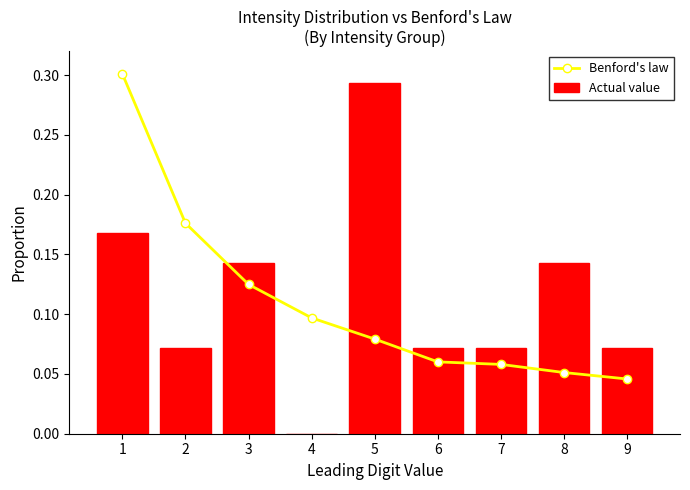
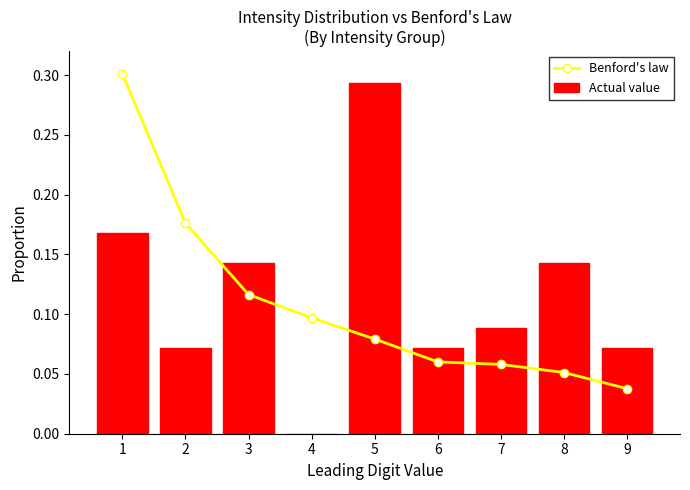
Benford's law, 3: 0.125 -> 0.116
Actual value, 7: 0.071 -> 0.089
Benford's law, 9: 0.046 -> 0.038
